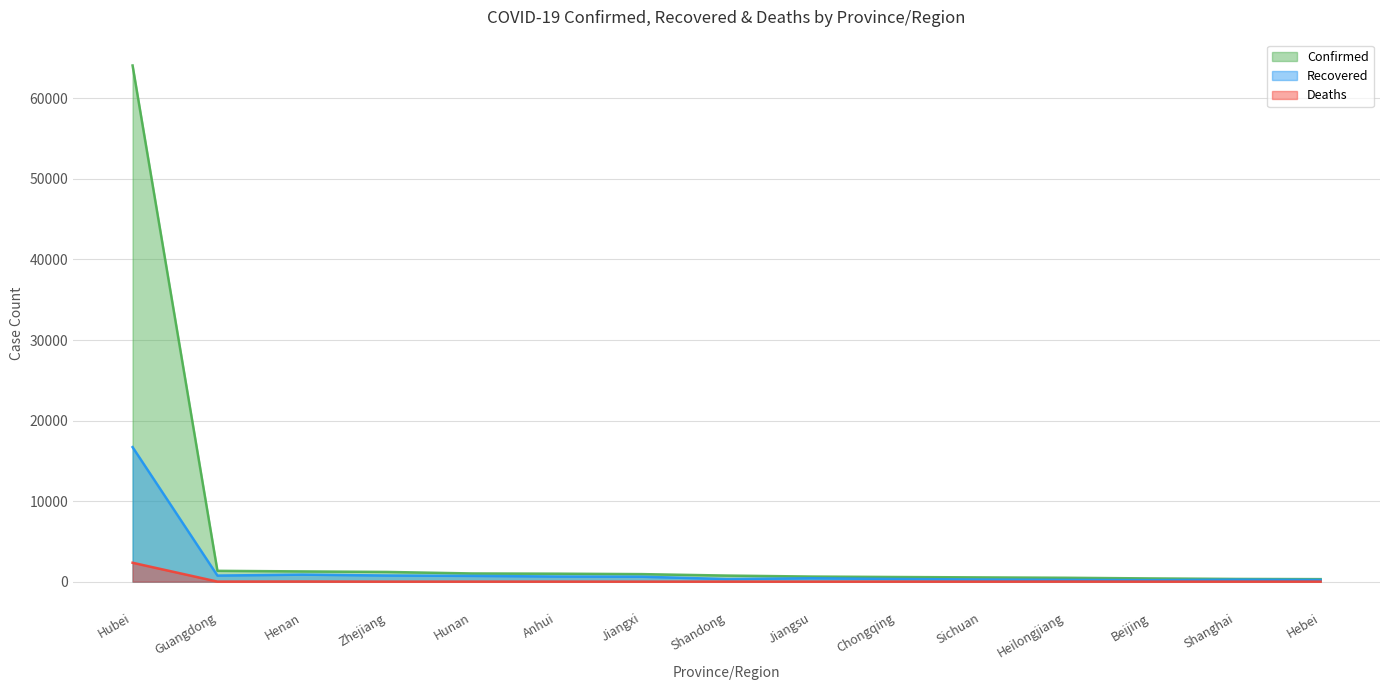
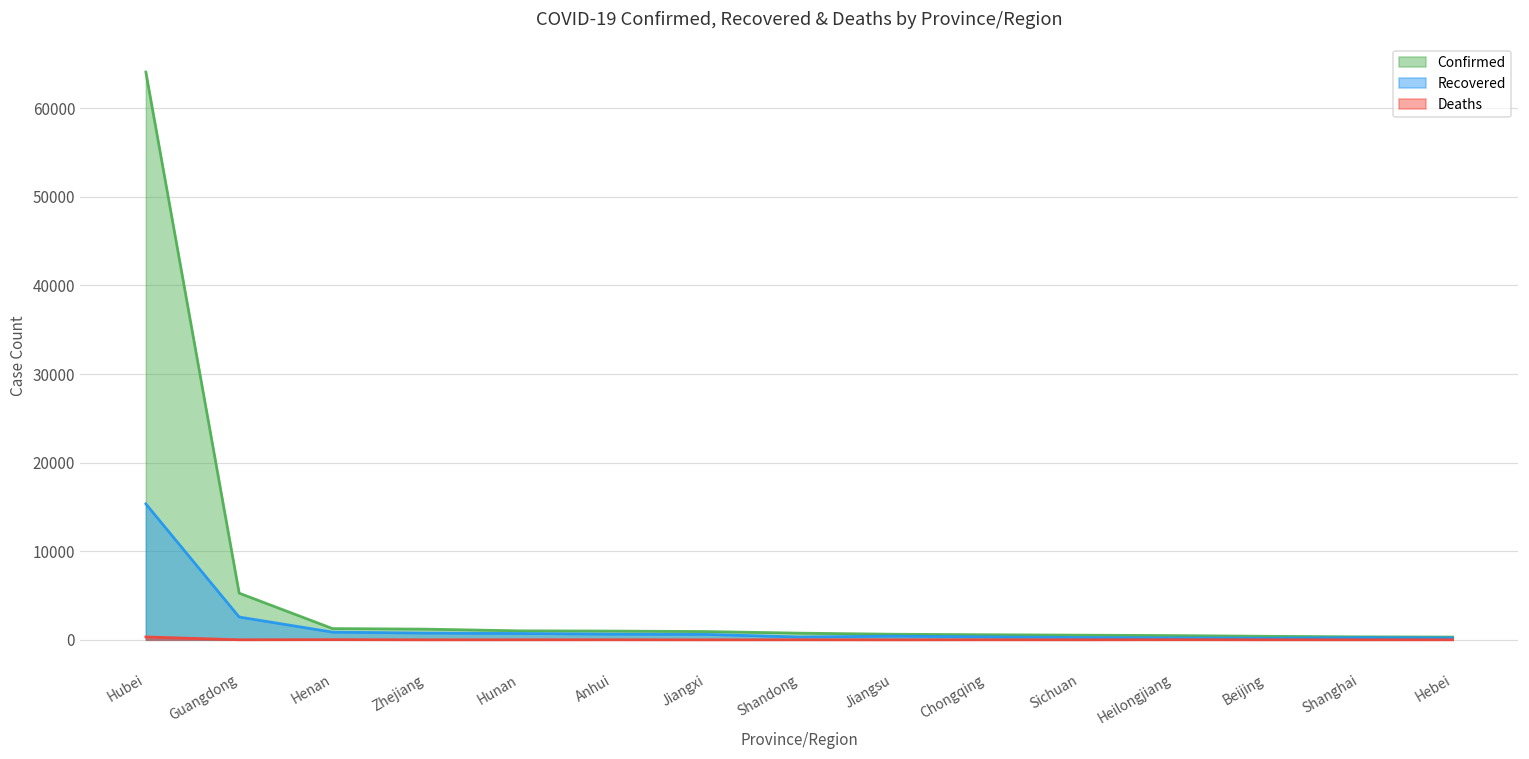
Recovered, Hubei: 17000 -> 15000
Deaths, Hubei: 2000 -> 0
Confirmed, Guangdong: 1000 -> 5000
Recovered, Guangdong: 1000 -> 3000
